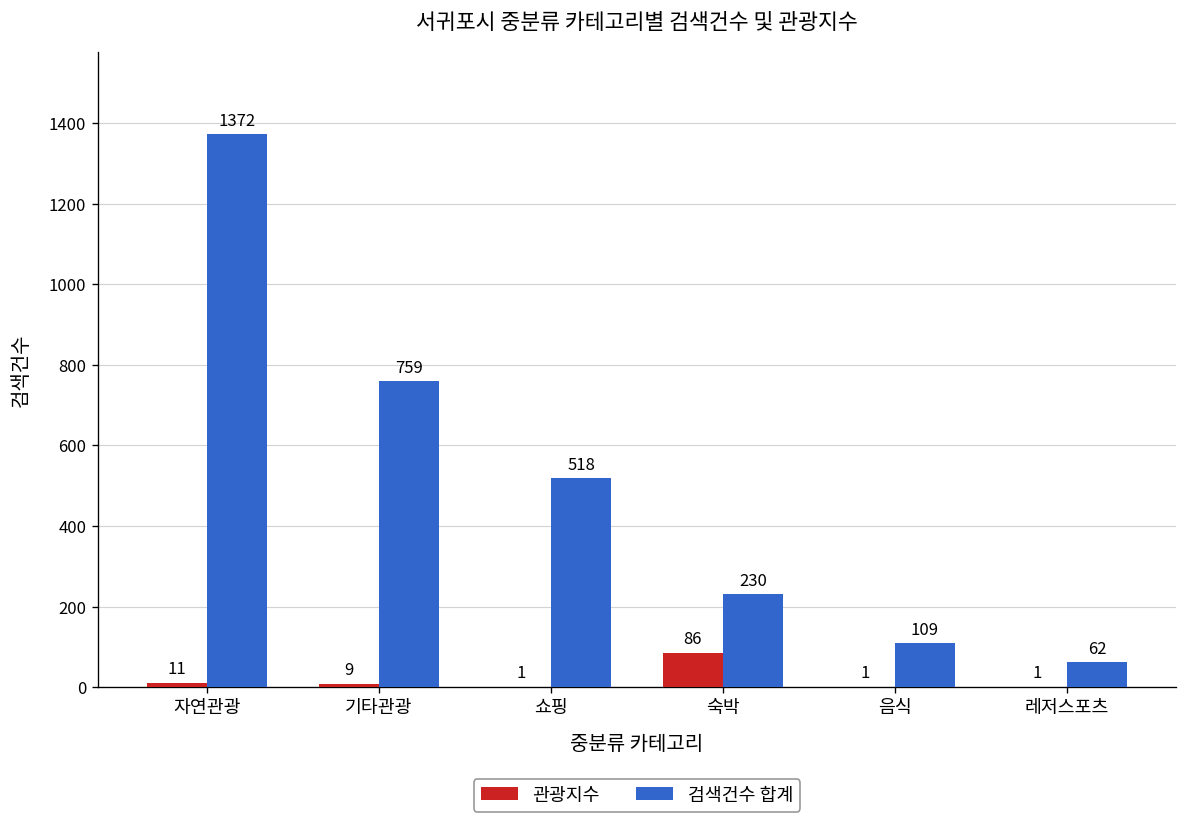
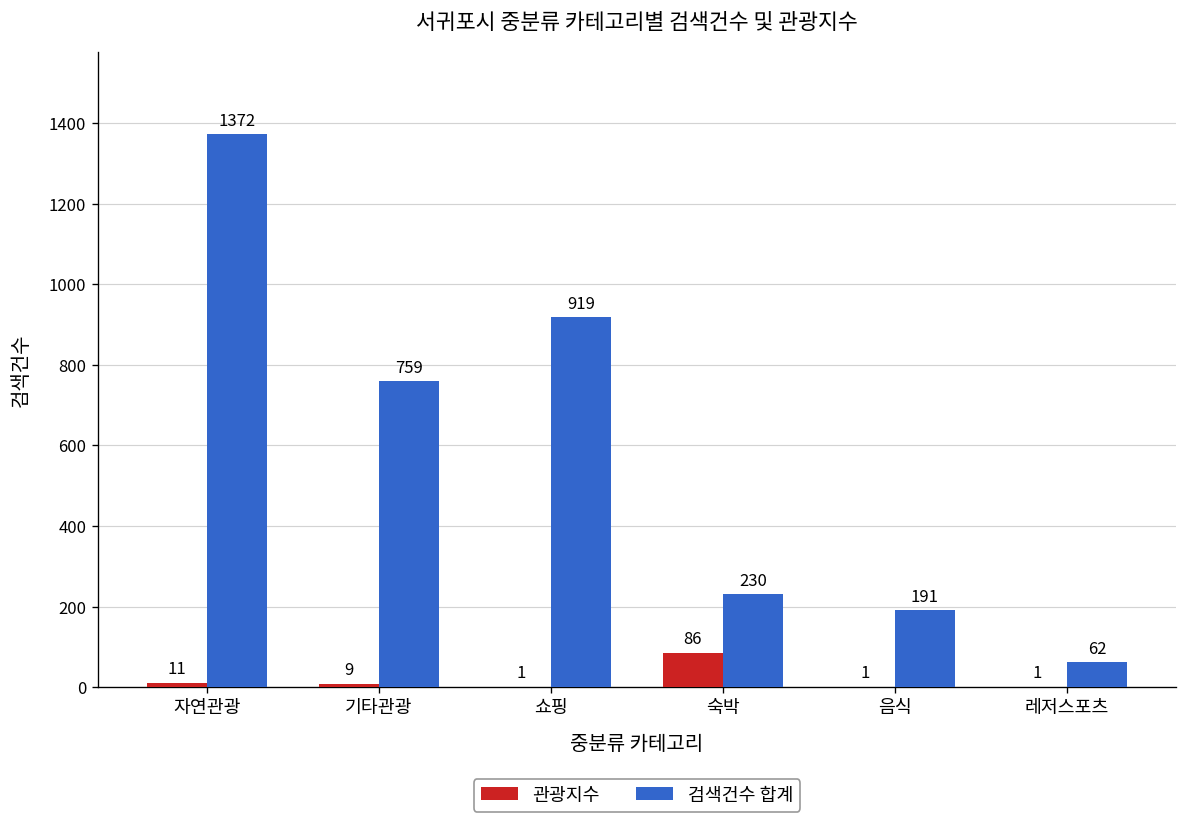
검색건수 합계, 쇼핑: 518 -> 919
검색건수 합계, 음식: 109 -> 191
